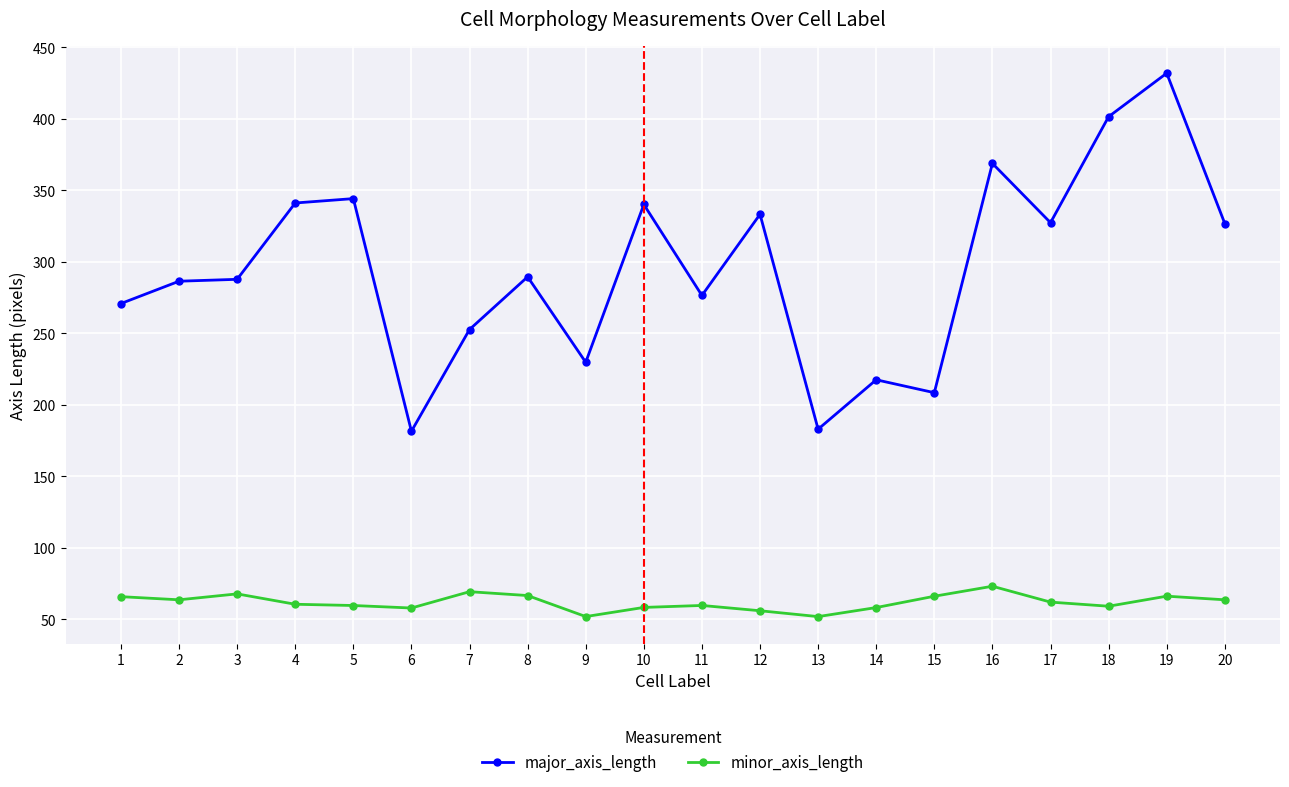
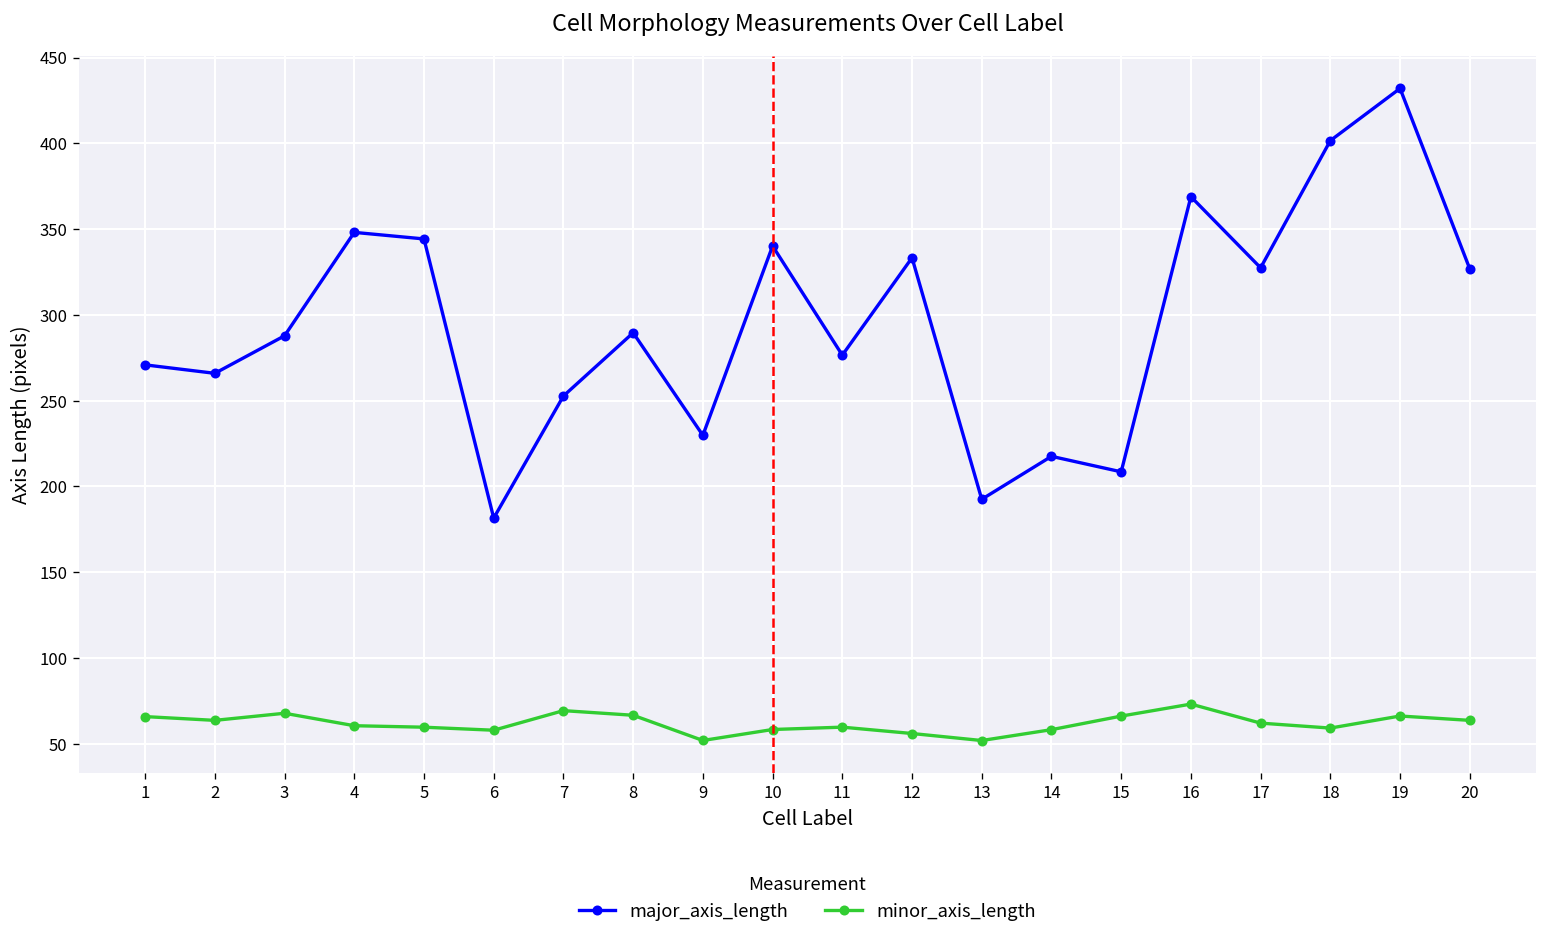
major_axis_length, 2: 286 -> 266
major_axis_length, 4: 341 -> 348
major_axis_length, 13: 183 -> 192
